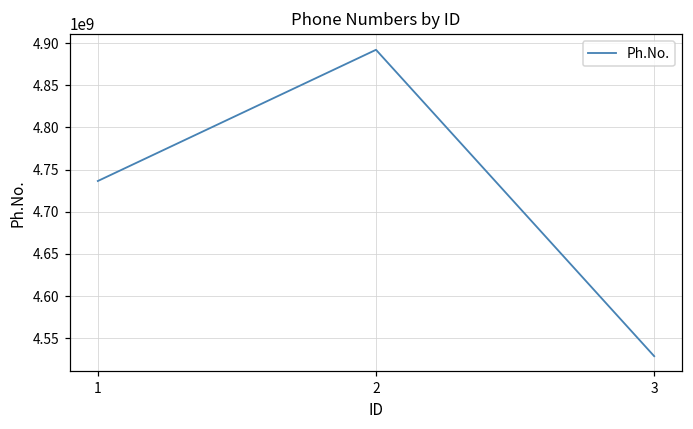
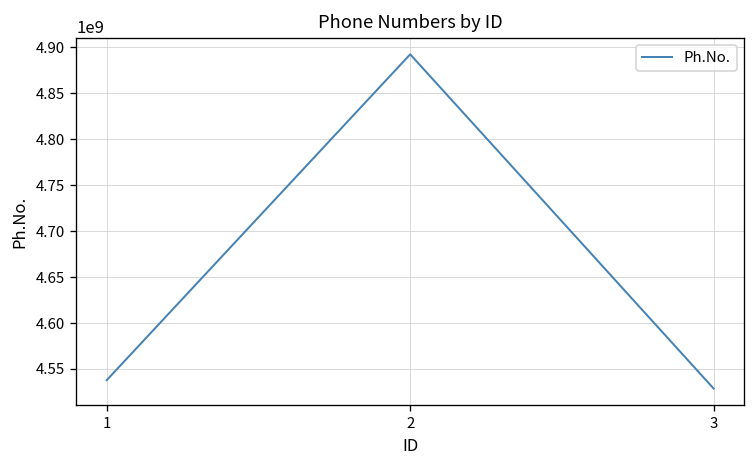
1: 4740000000 -> 4540000000
